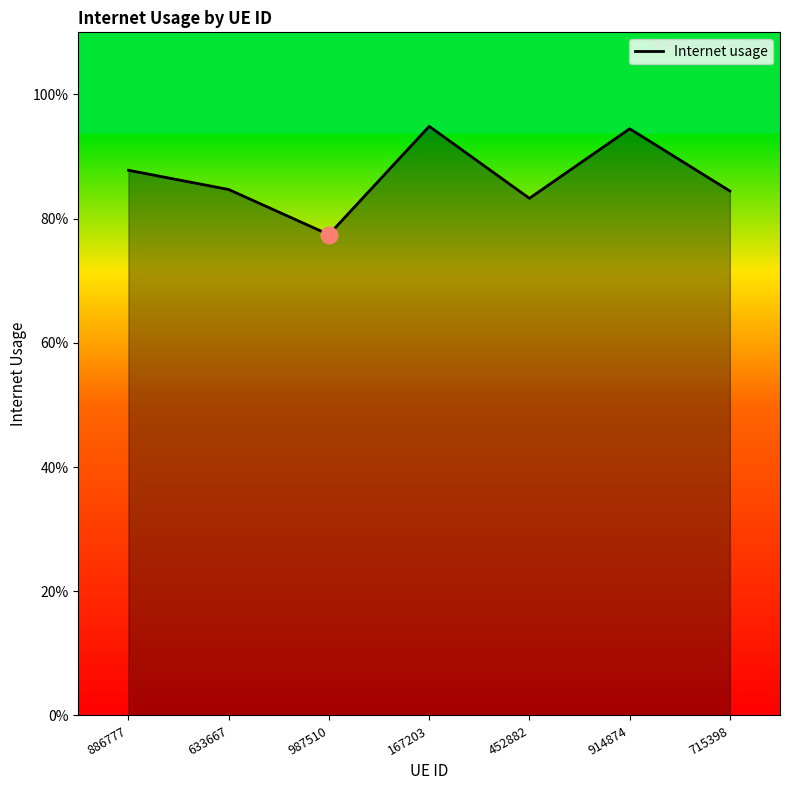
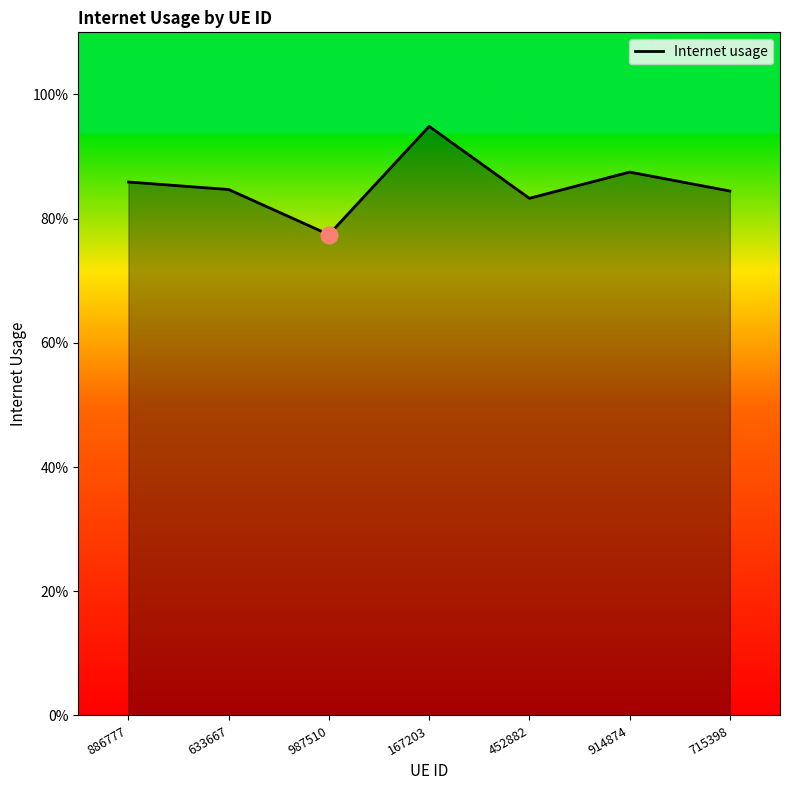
Internet usage, 886777: 88% -> 86%
Internet usage, 914874: 94% -> 87%
